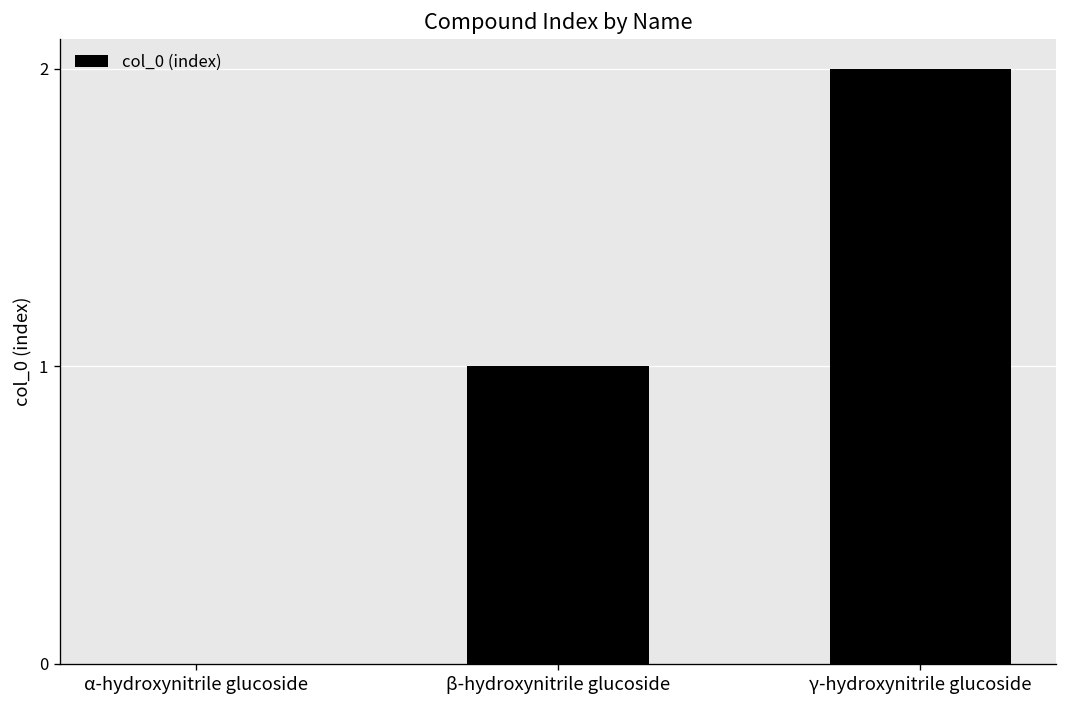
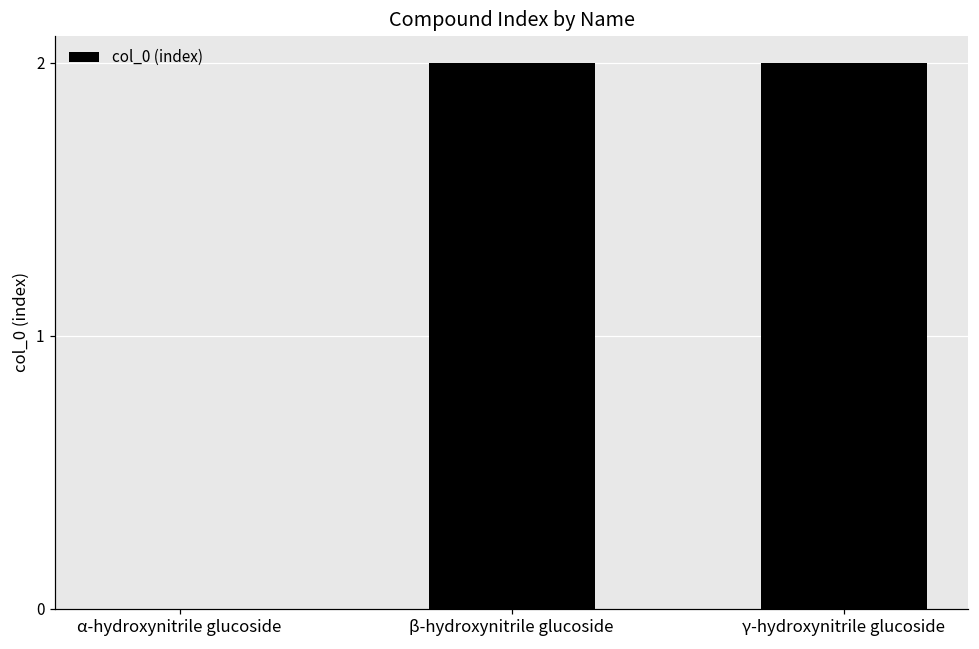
β-hydroxynitrile glucoside: 1 -> 2
